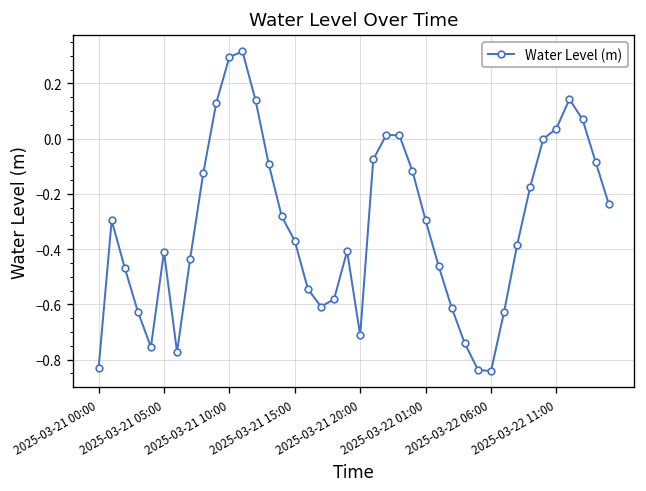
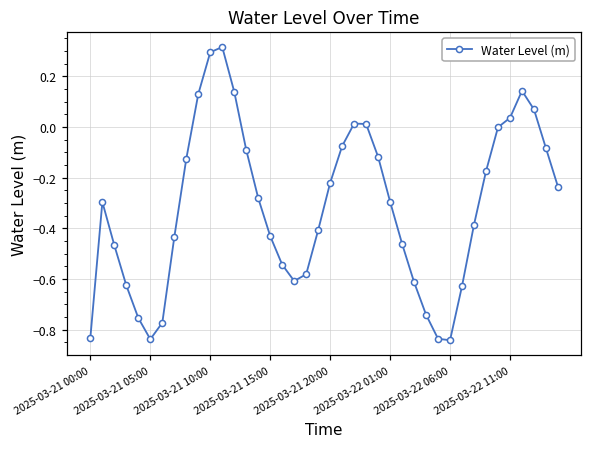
2025-03-21 05:00: -0.41 -> -0.84
2025-03-21 15:00: -0.37 -> -0.43
2025-03-21 20:00: -0.71 -> -0.22
